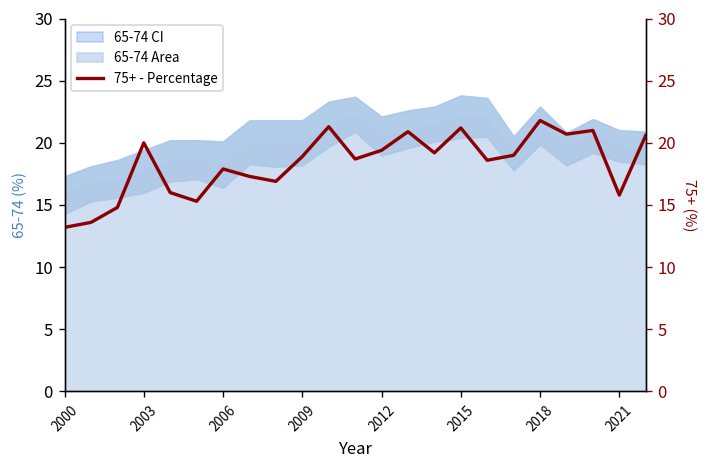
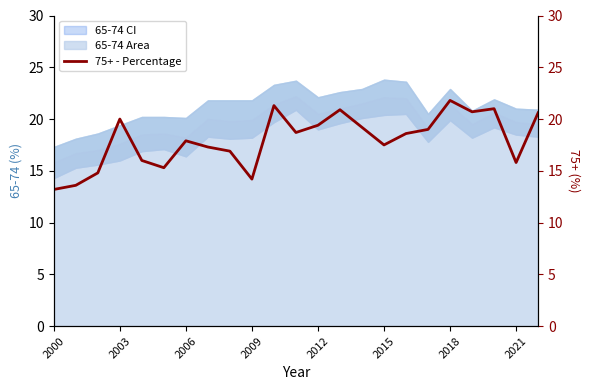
75+ - Percentage, 2009: 18.9 -> 14.2
75+ - Percentage, 2015: 21.2 -> 17.5
